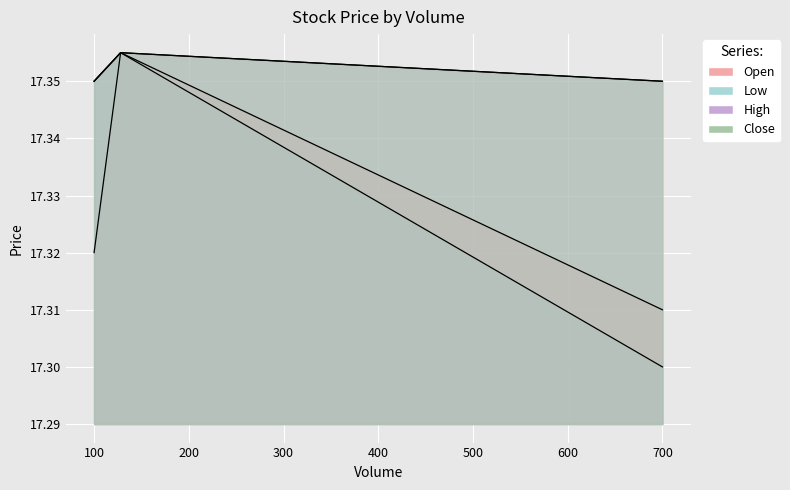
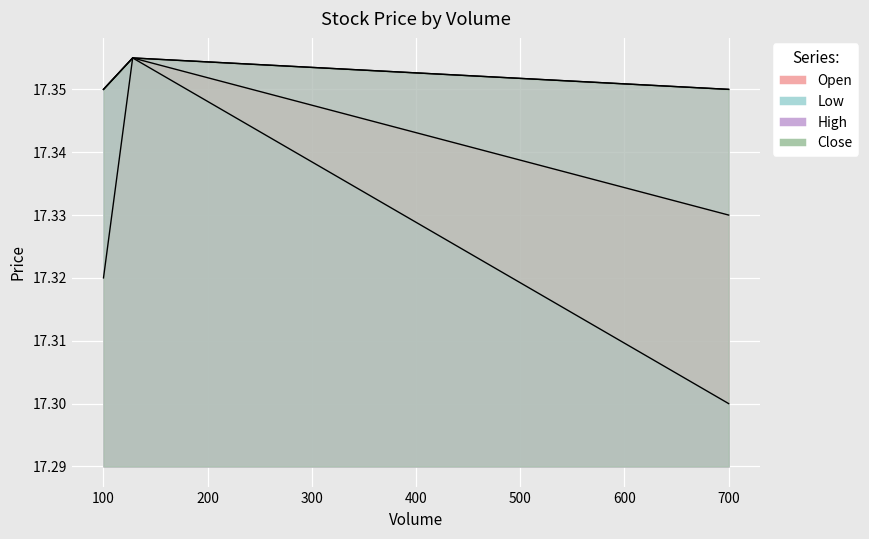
Open, 700: 17.31 -> 17.33
